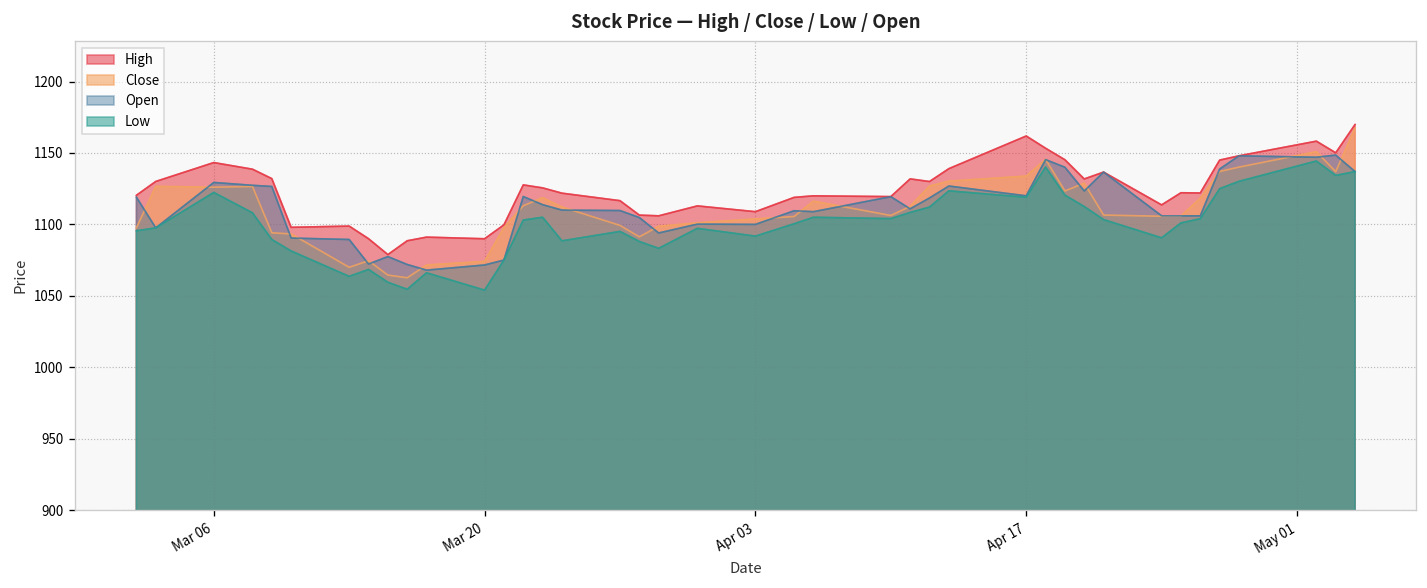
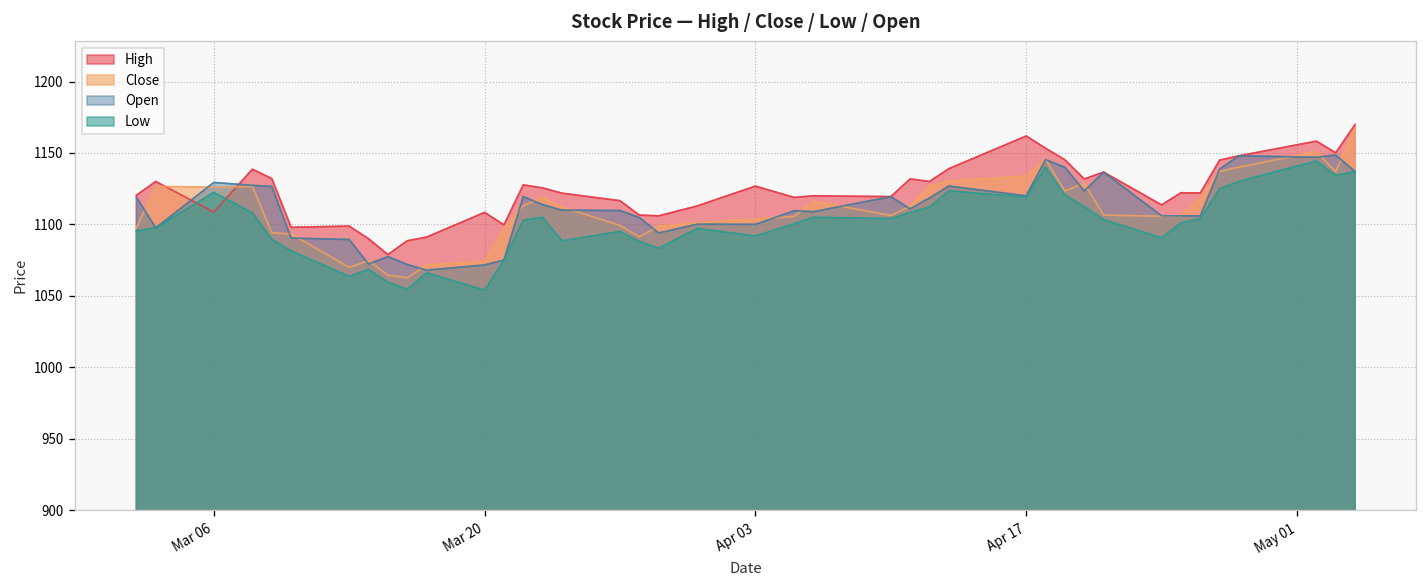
High, Mar 06: 1143 -> 1109
High, Mar 20: 1090 -> 1108
High, Apr 03: 1109 -> 1127
